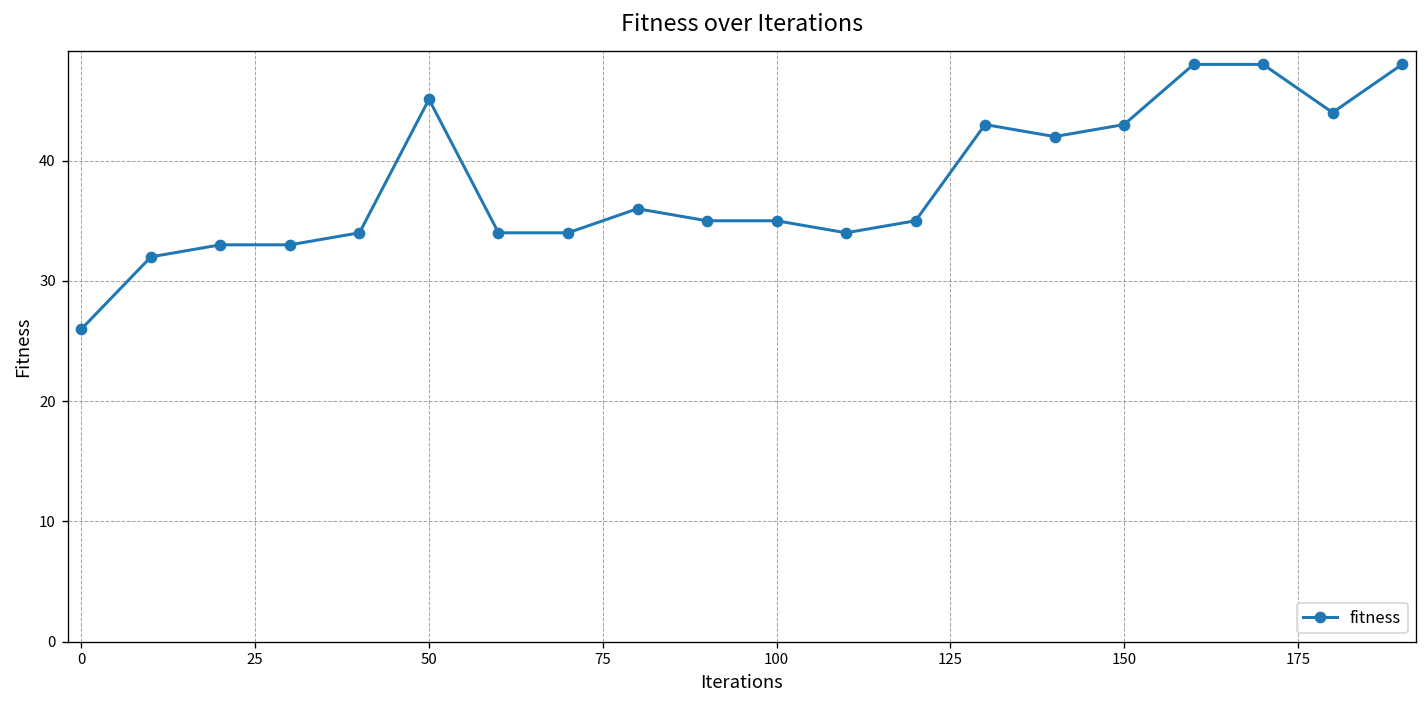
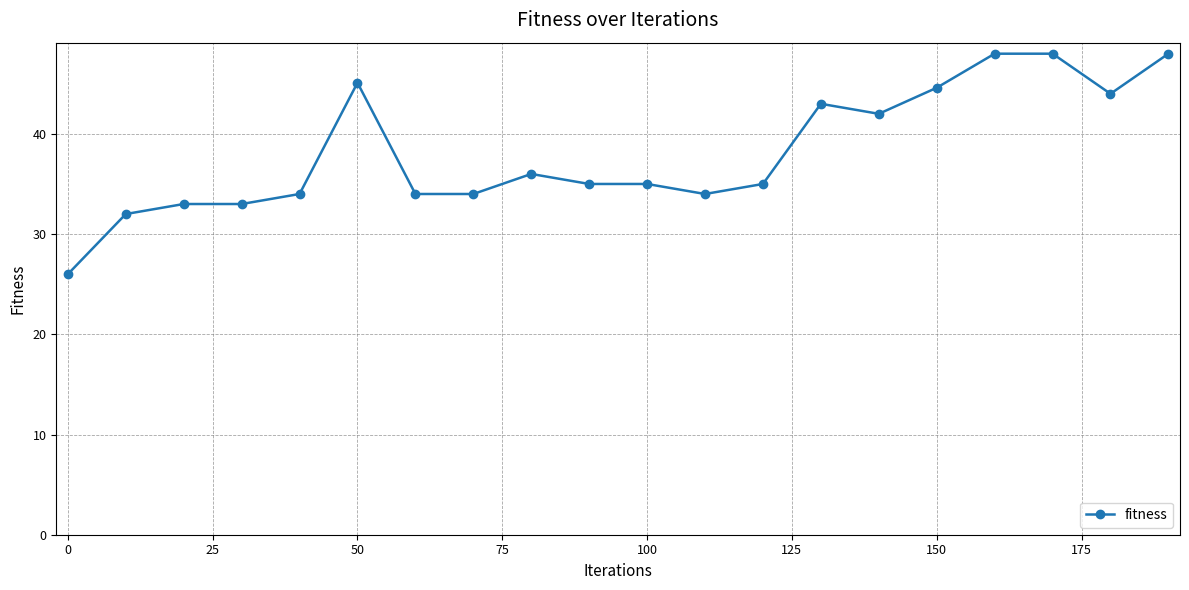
150: 43.0 -> 44.6
